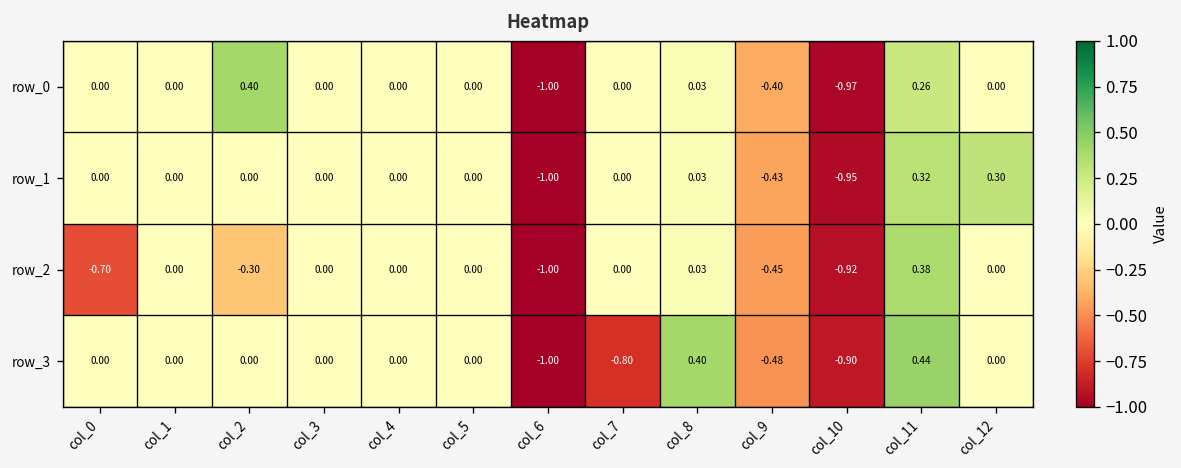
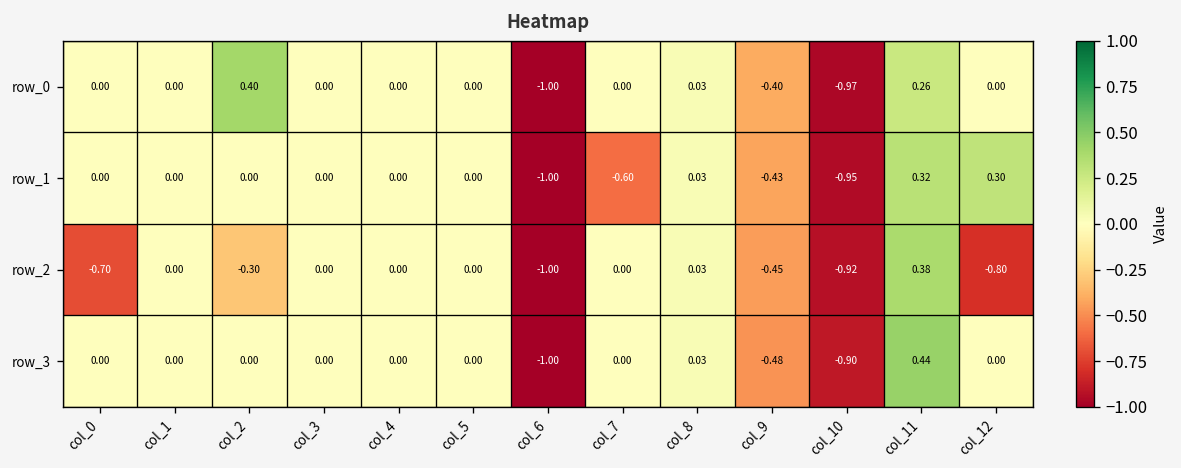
row_1, col_7: 0.00 -> -0.60
row_2, col_12: 0.00 -> -0.80
row_3, col_7: -0.80 -> 0.00
row_3, col_8: 0.40 -> 0.03
